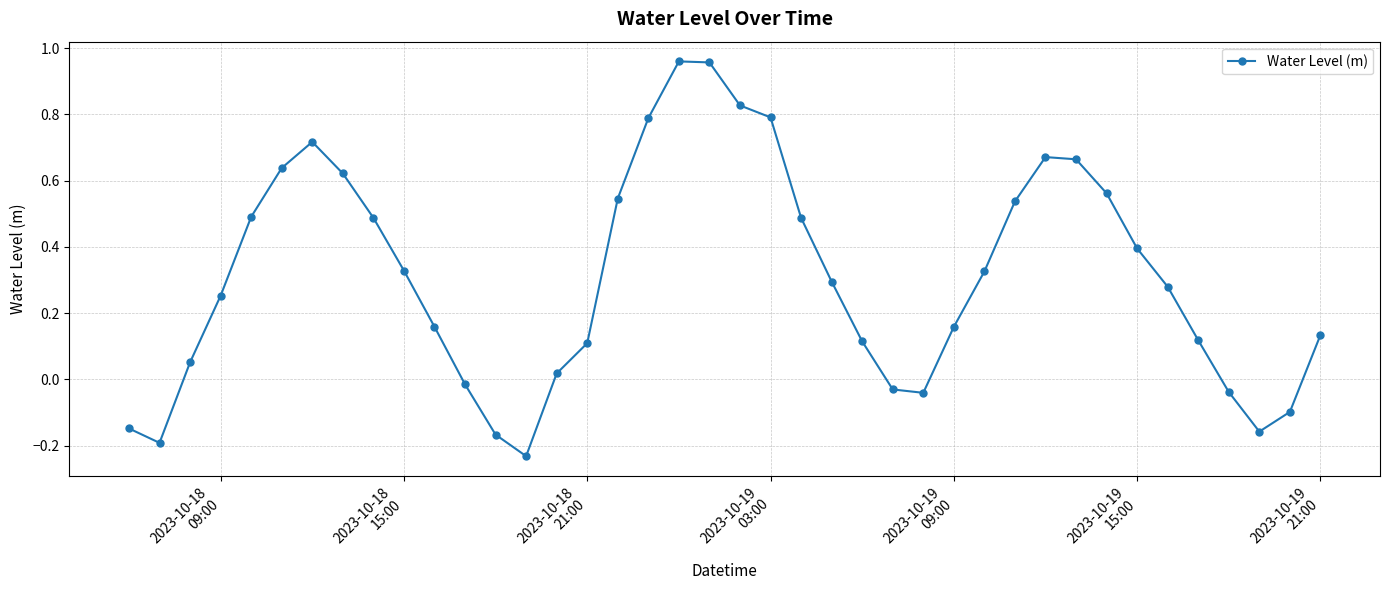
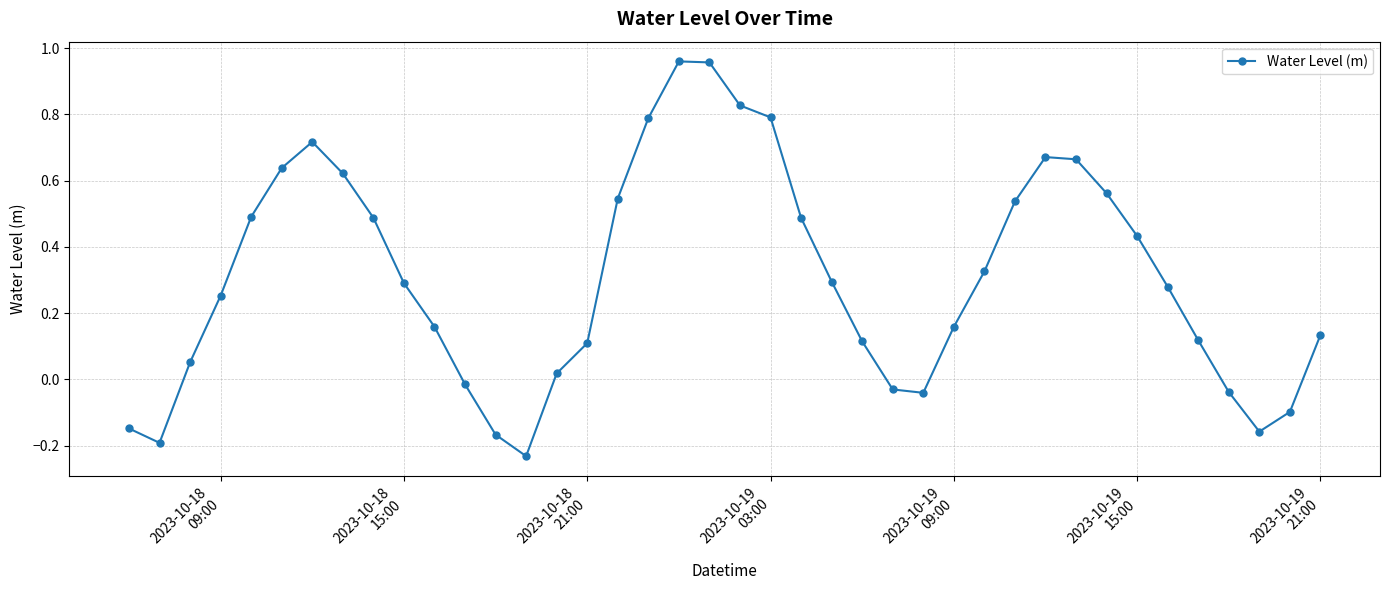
2023-10-18 15:00: 0.33 -> 0.29
2023-10-19 15:00: 0.40 -> 0.43
